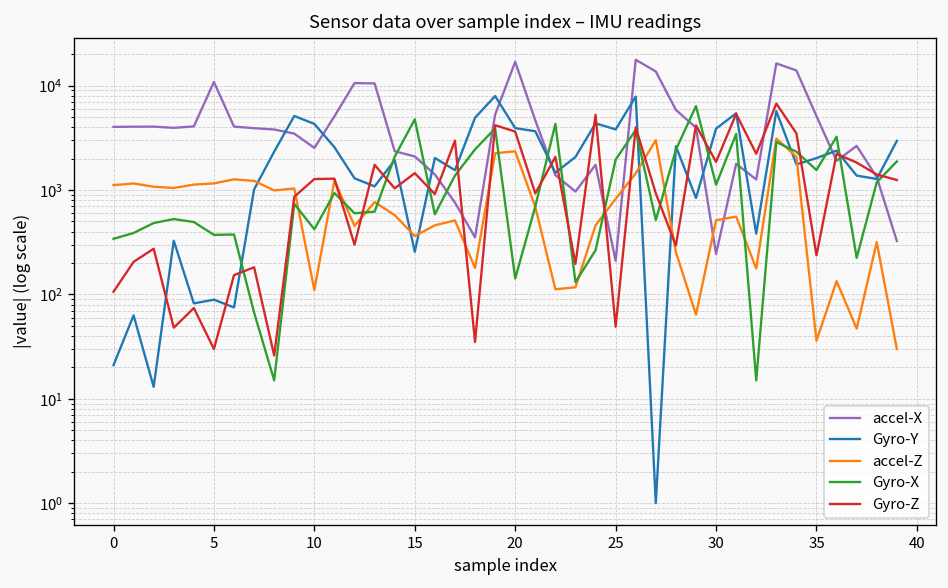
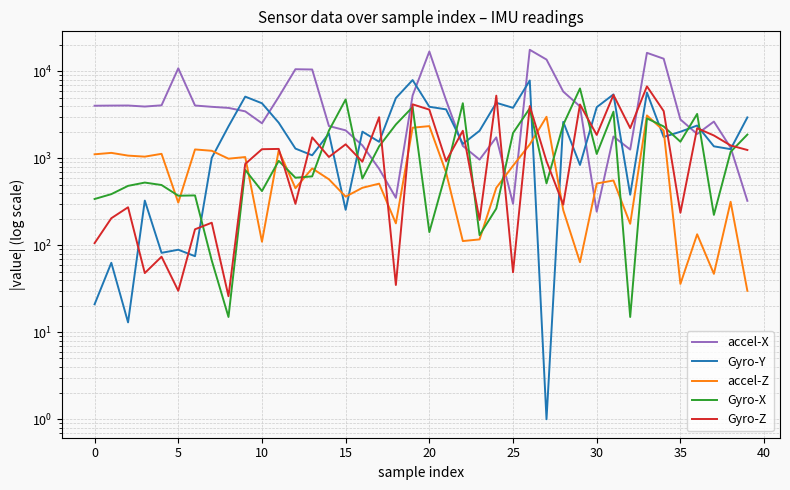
accel-Z, 5: 1200 -> 310
accel-X, 25: 210 -> 300
accel-X, 35: 5000 -> 2800
